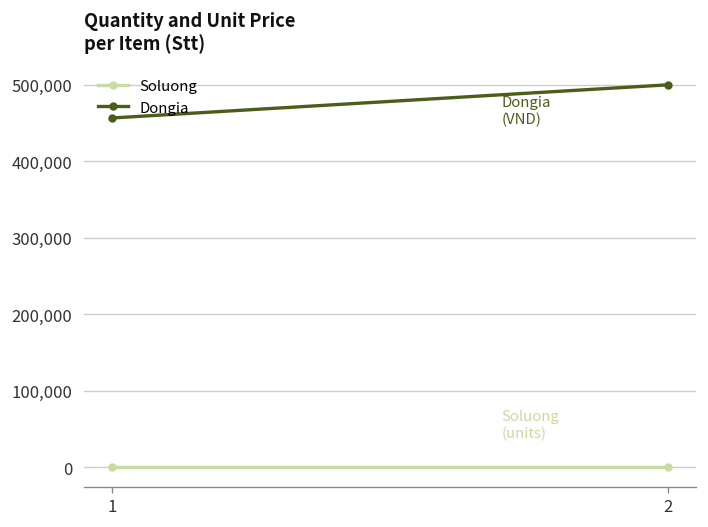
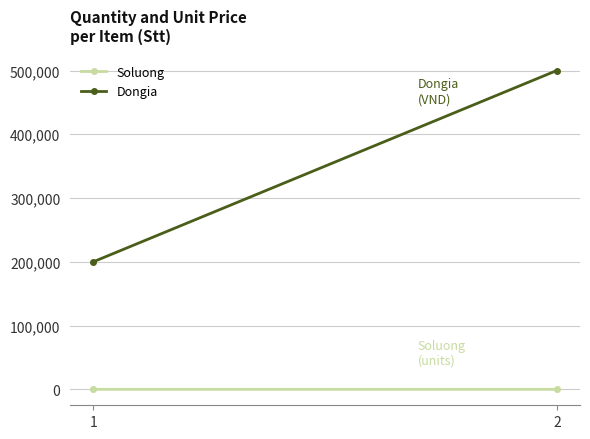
Dongia, 1: 460,000 -> 200,000
